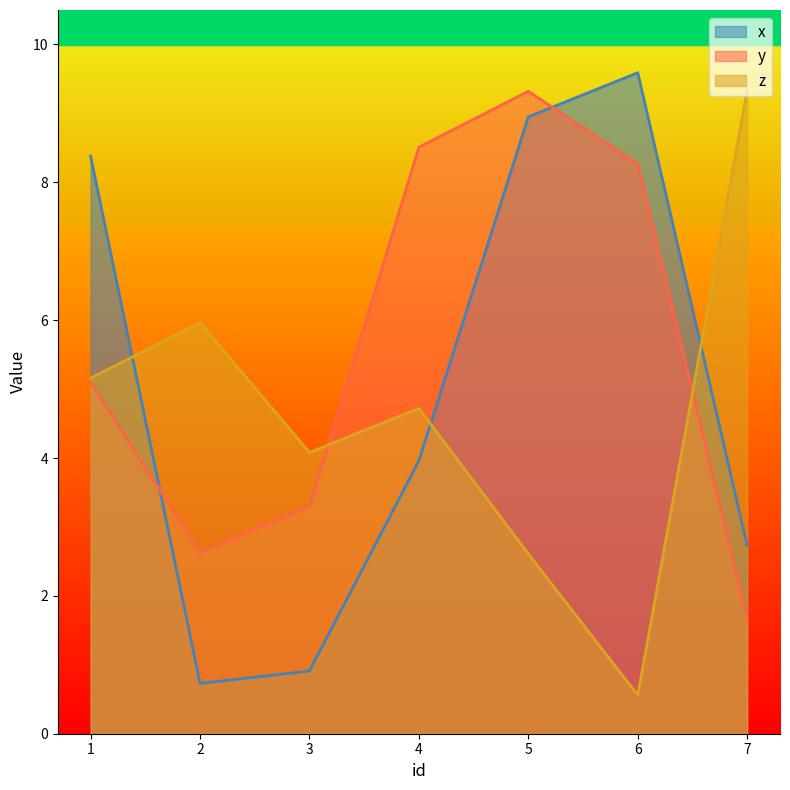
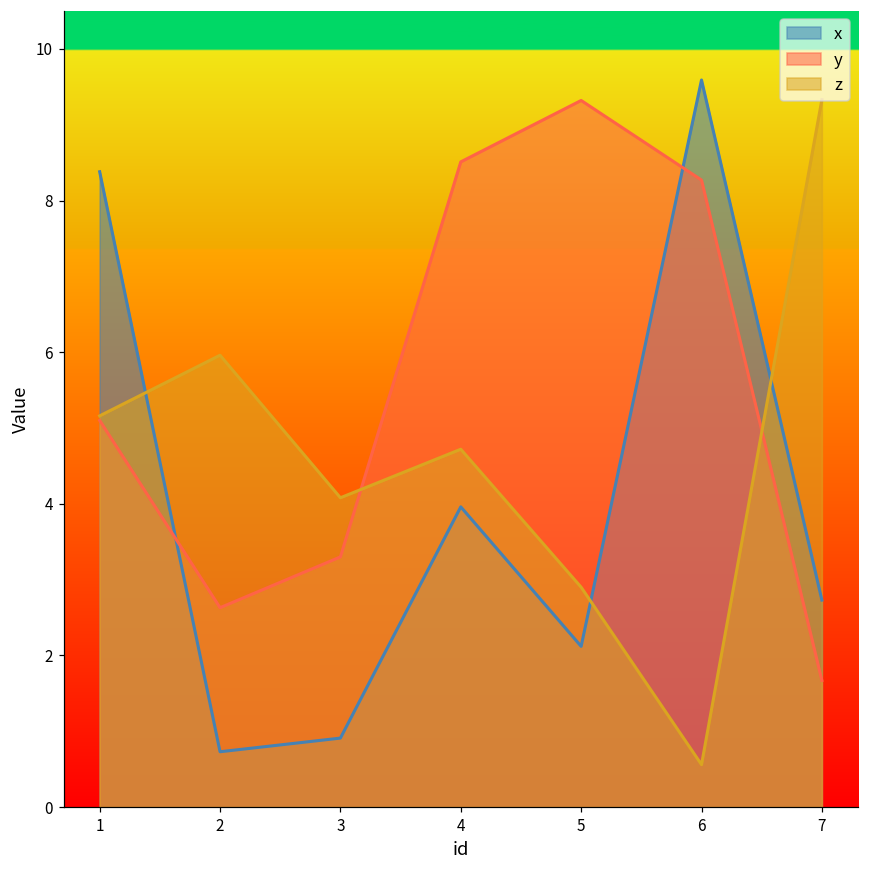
x, 5: 9.0 -> 2.1
z, 5: 2.6 -> 2.9
